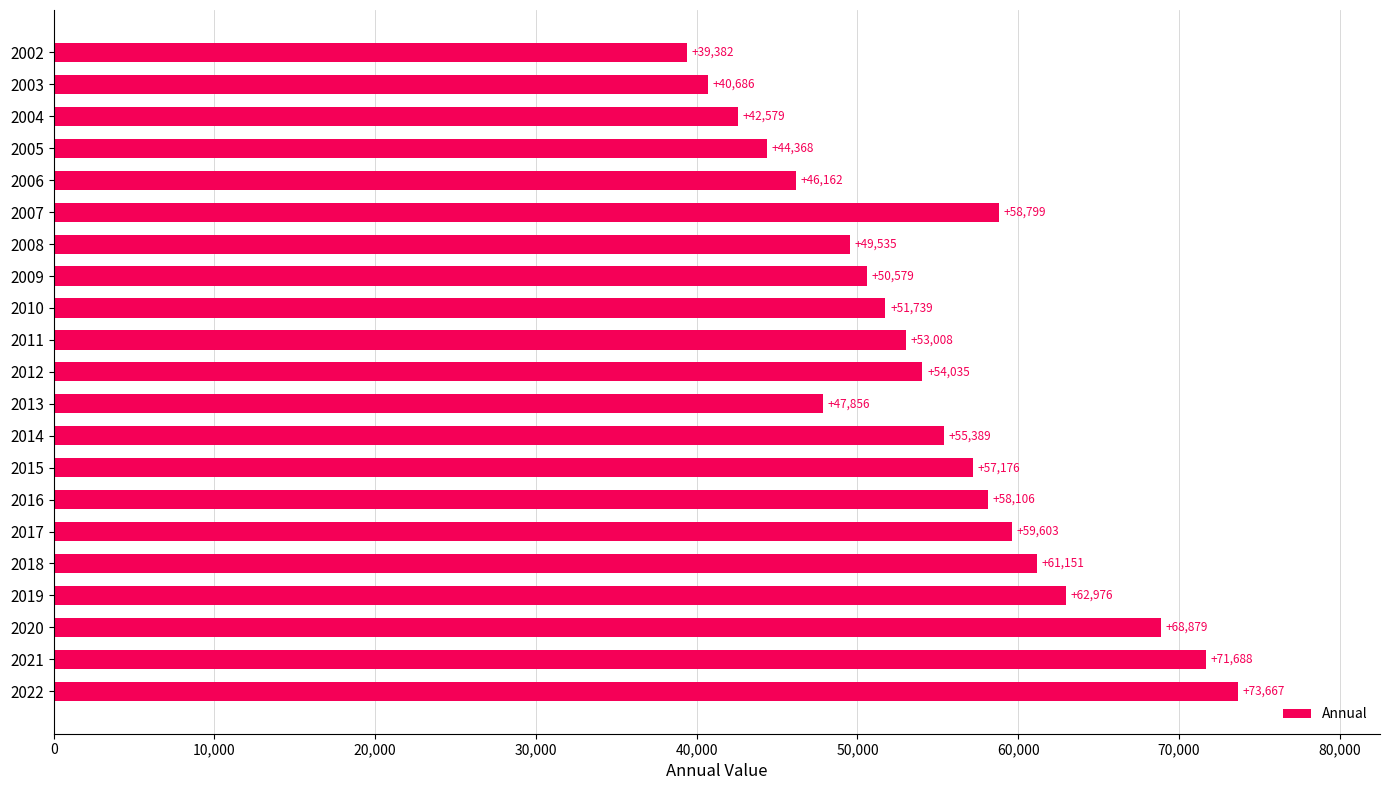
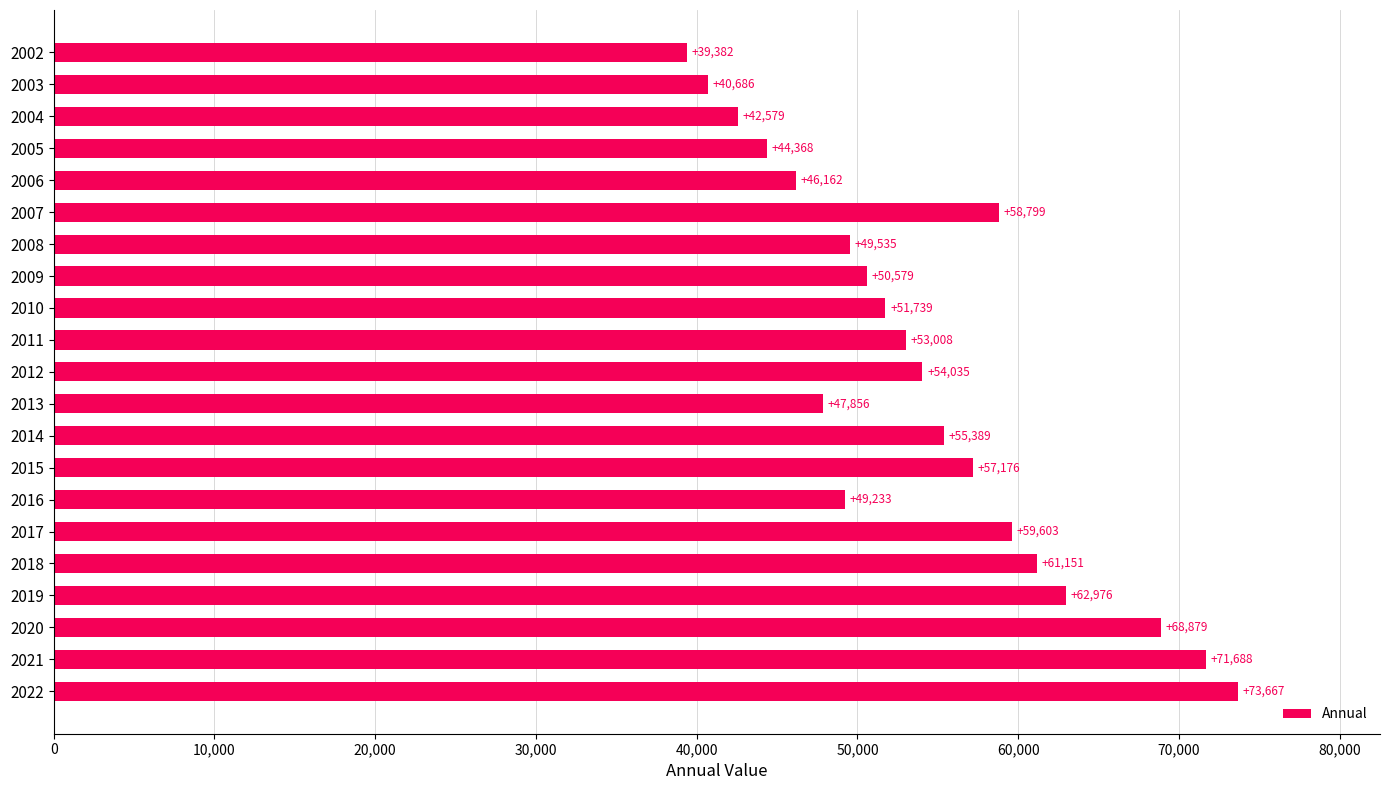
2016: +58,106 -> +49,233
